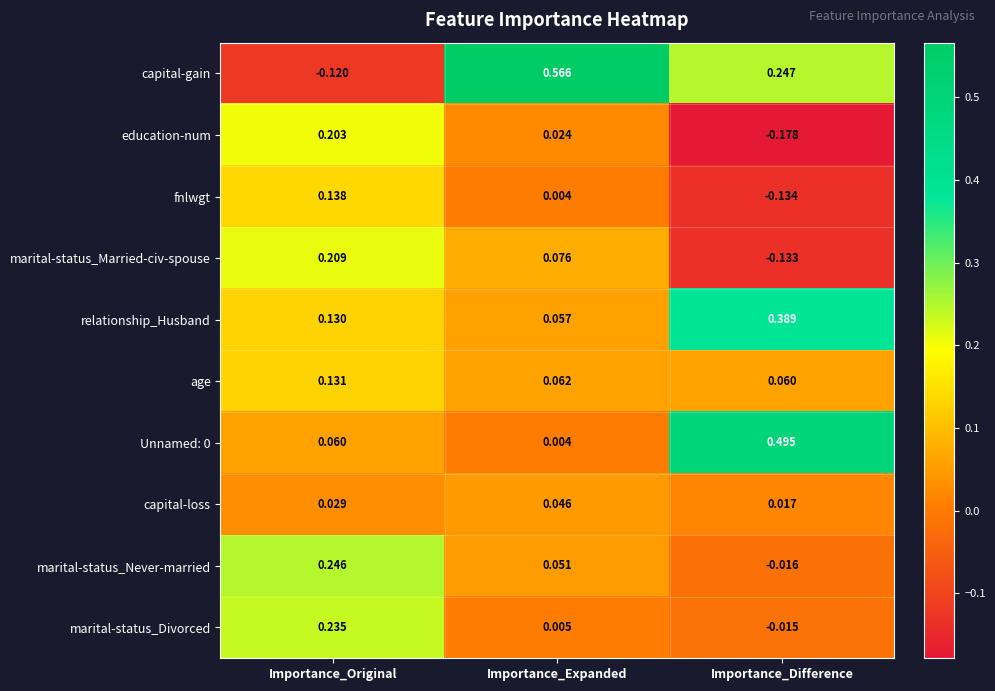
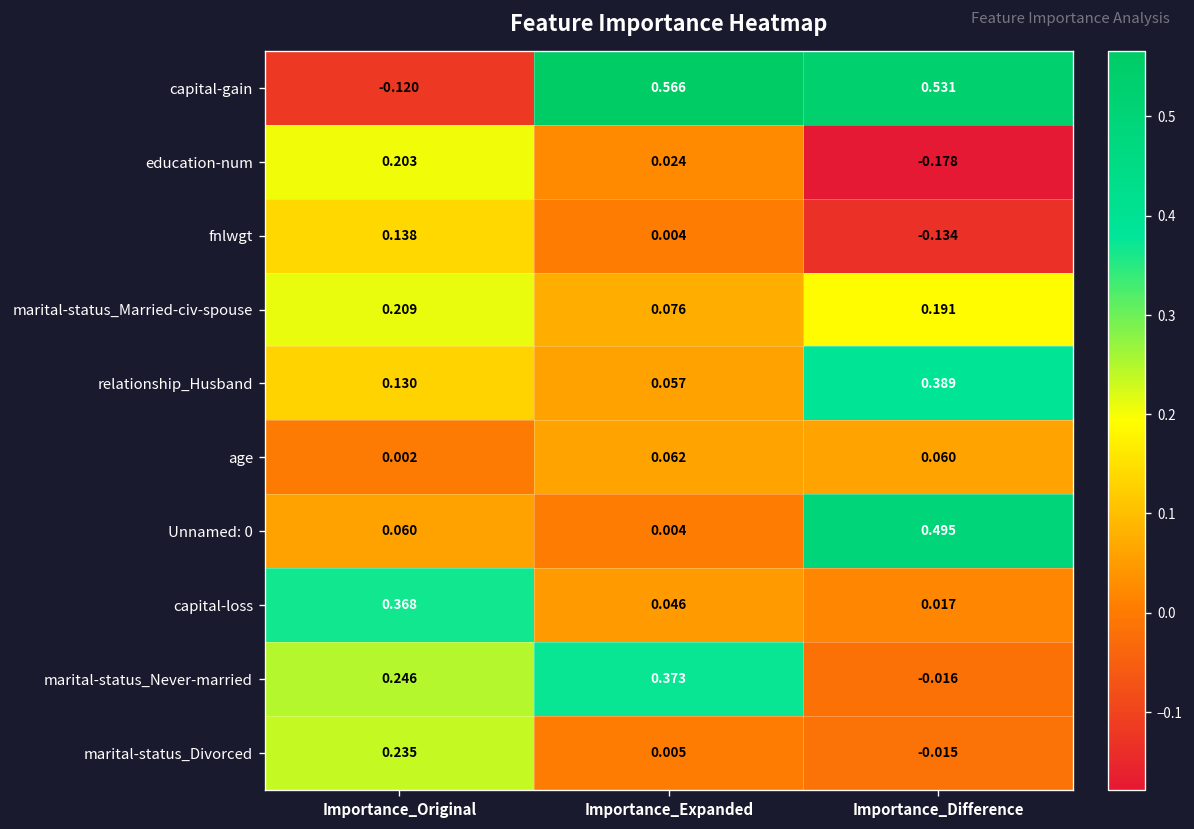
capital-gain, Importance_Difference: 0.247 -> 0.531
marital-status_Married-civ-spouse, Importance_Difference: -0.133 -> 0.191
age, Importance_Original: 0.131 -> 0.002
capital-loss, Importance_Original: 0.029 -> 0.368
marital-status_Never-married, Importance_Expanded: 0.051 -> 0.373
